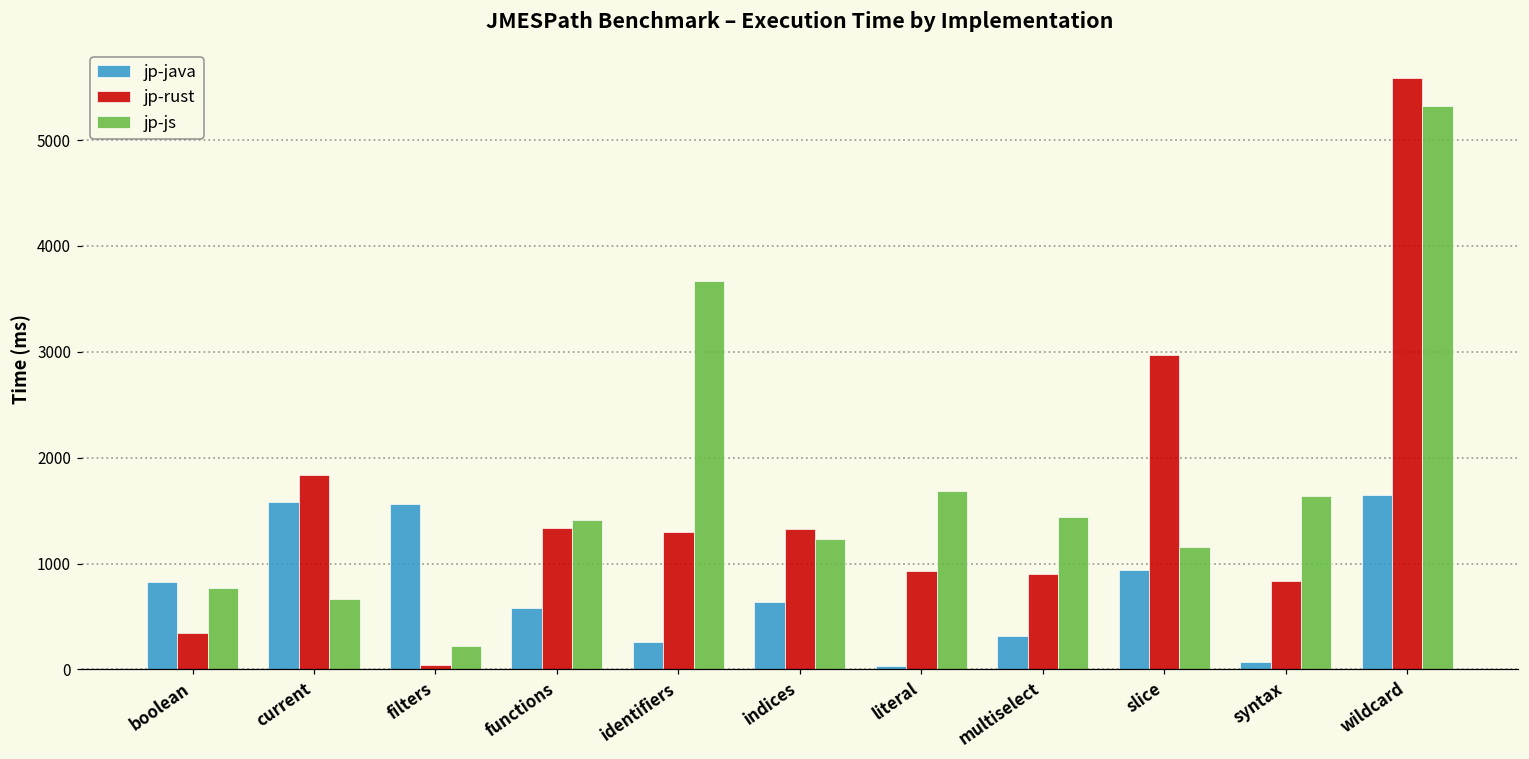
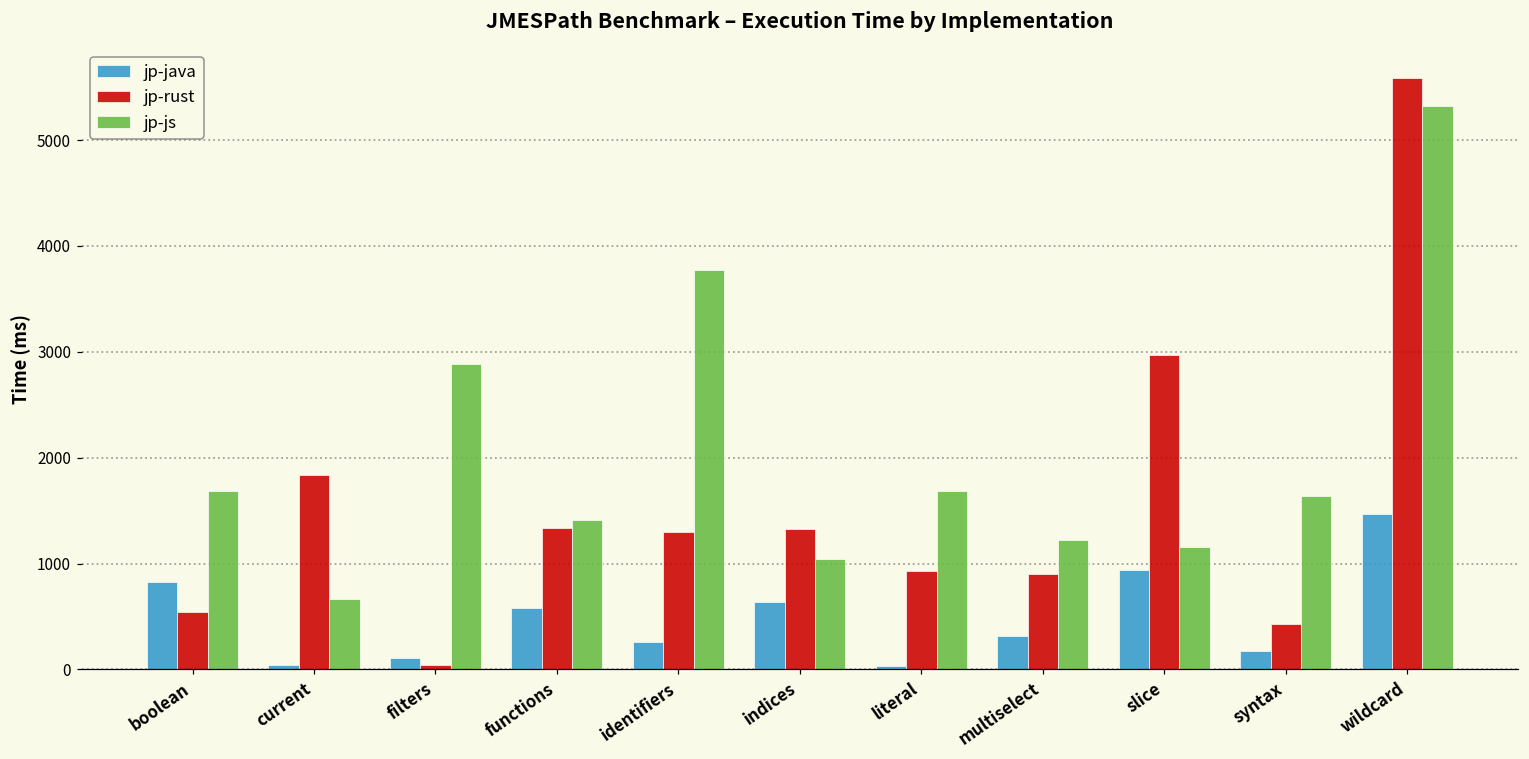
jp-rust, boolean: 300 -> 500
jp-js, boolean: 800 -> 1700
jp-java, current: 1600 -> 0
jp-java, filters: 1600 -> 100
jp-js, filters: 200 -> 2900
jp-js, identifiers: 3700 -> 3800
jp-js, indices: 1200 -> 1000
jp-js, multiselect: 1400 -> 1200
jp-java, syntax: 100 -> 200
jp-rust, syntax: 800 -> 400
jp-java, wildcard: 1600 -> 1500
